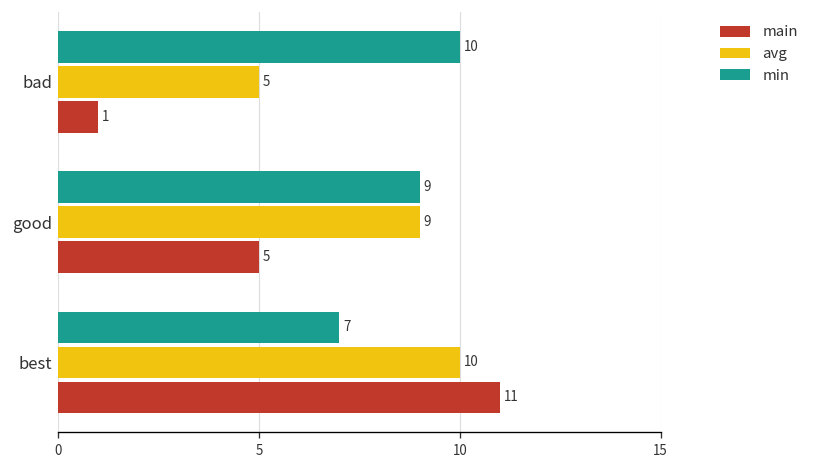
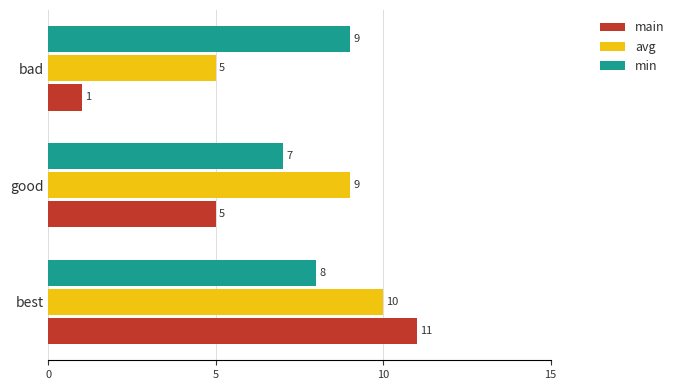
min, bad: 10 -> 9
min, good: 9 -> 7
min, best: 7 -> 8
